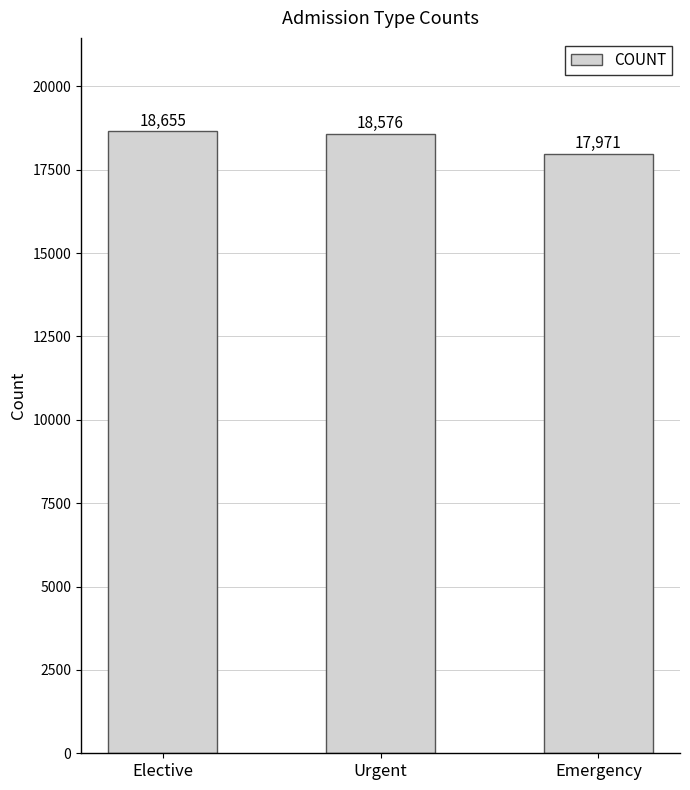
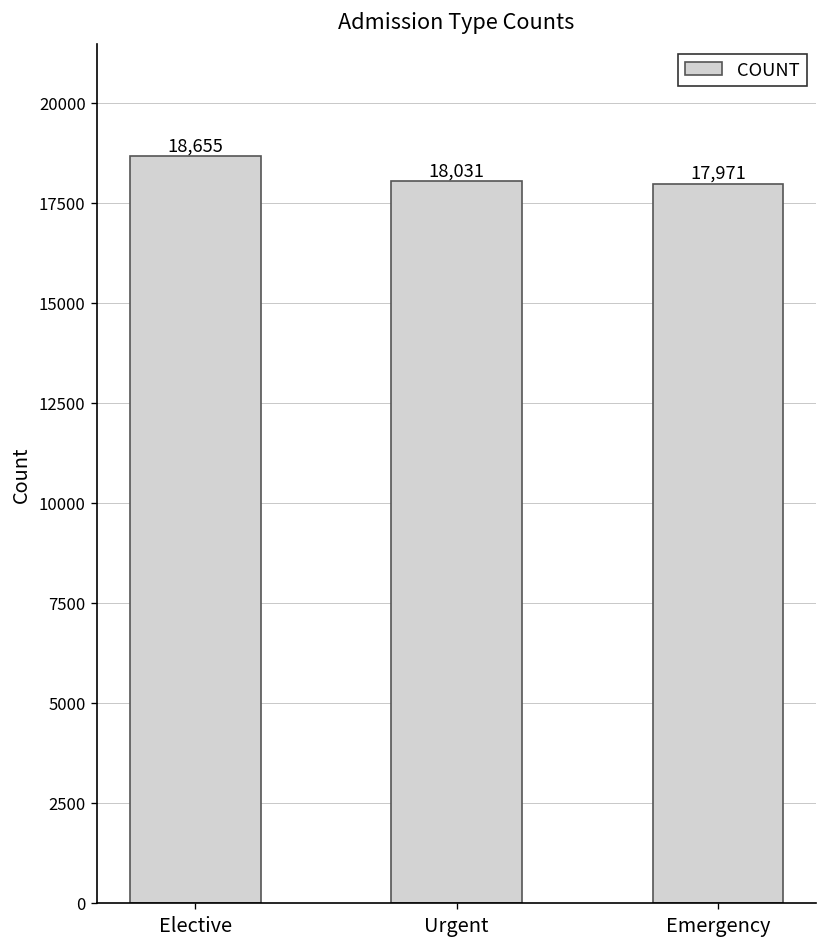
Urgent: 18,576 -> 18,031
